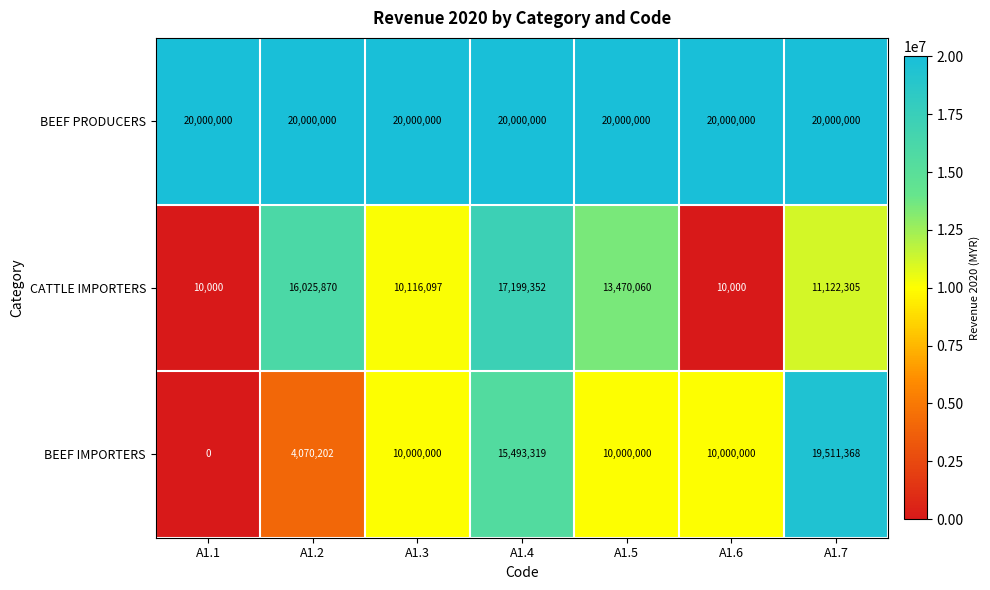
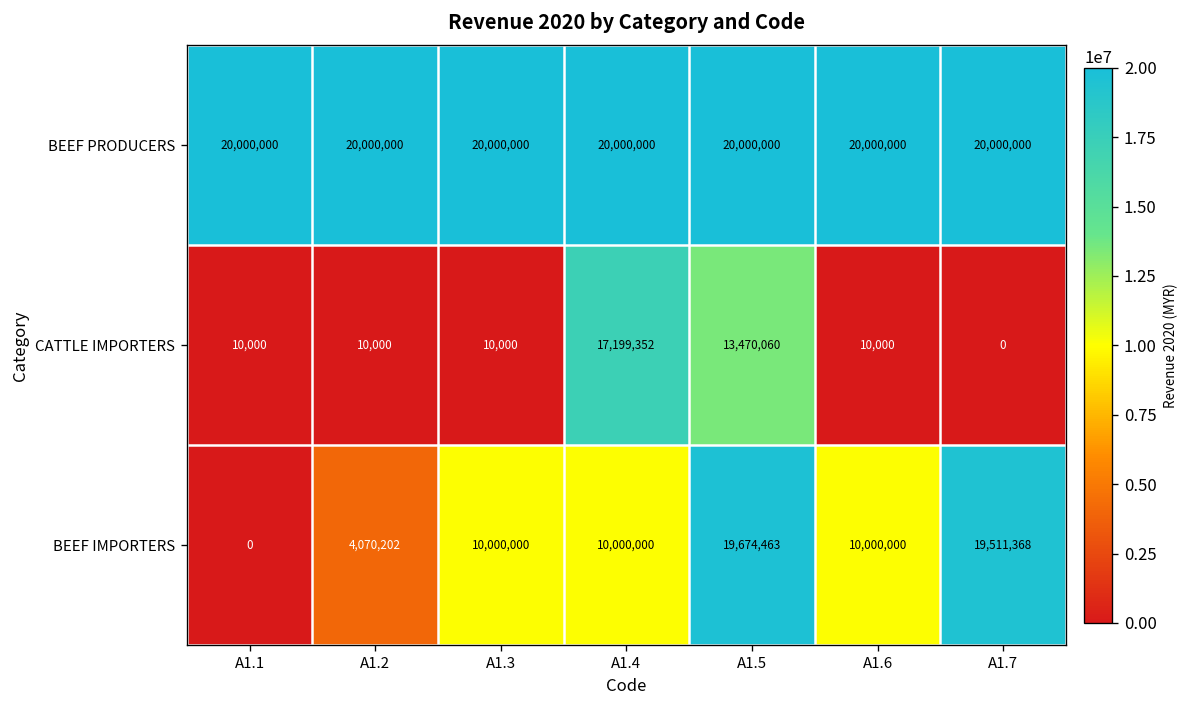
CATTLE IMPORTERS, A1.2: 16,025,870 -> 10,000
CATTLE IMPORTERS, A1.3: 10,116,097 -> 10,000
CATTLE IMPORTERS, A1.7: 11,122,305 -> 0
BEEF IMPORTERS, A1.4: 15,493,319 -> 10,000,000
BEEF IMPORTERS, A1.5: 10,000,000 -> 19,674,463
